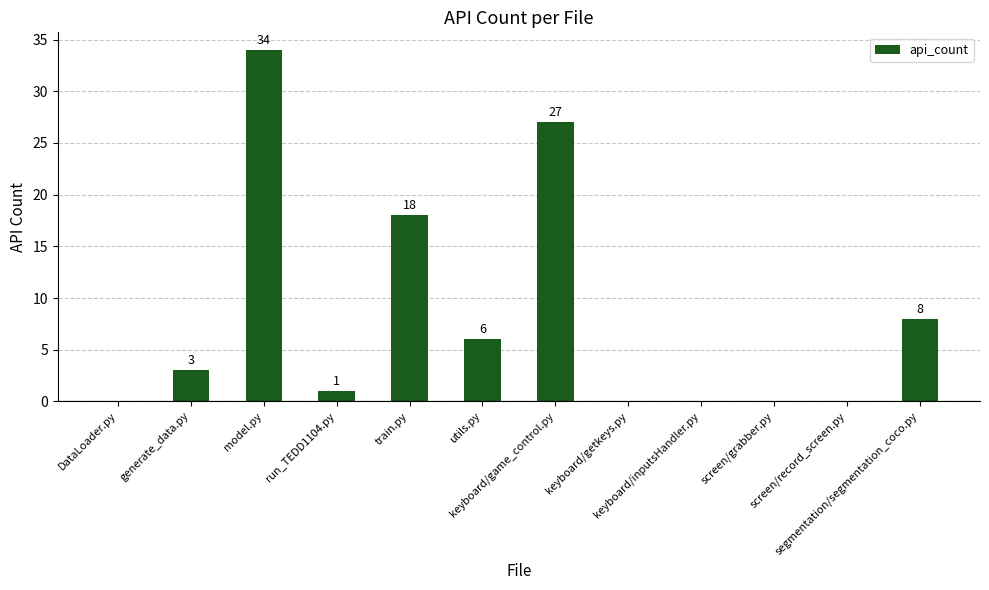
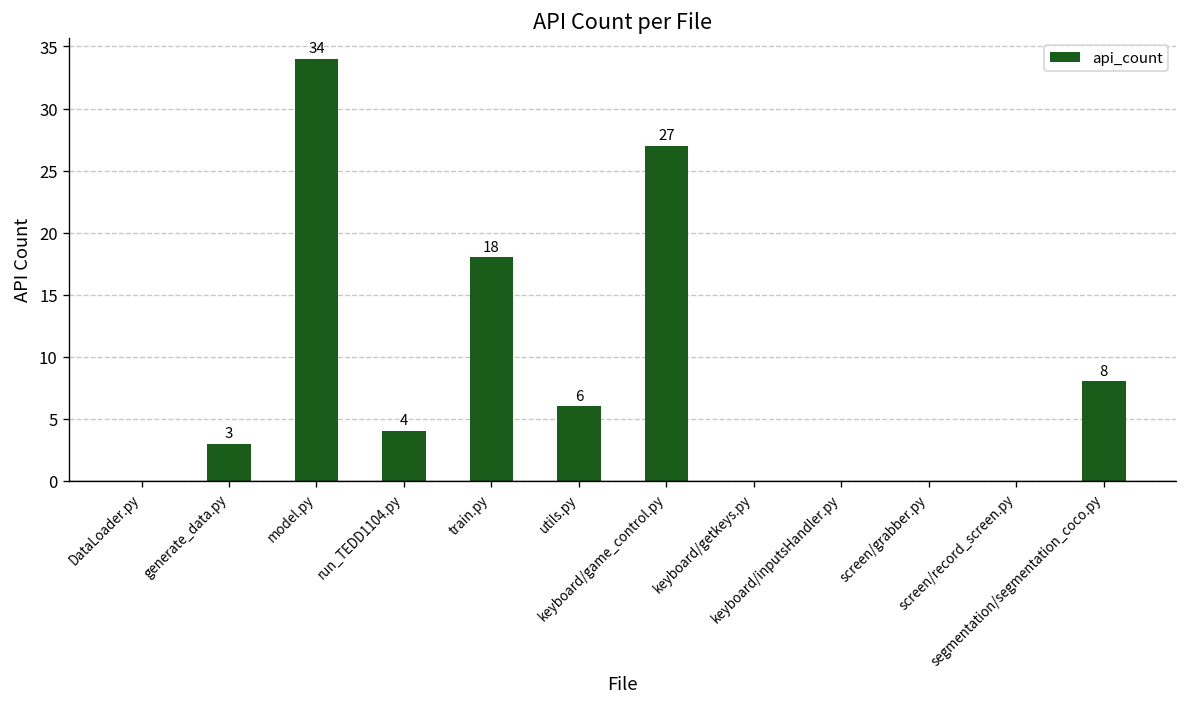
run_TEDD1104.py: 1 -> 4
